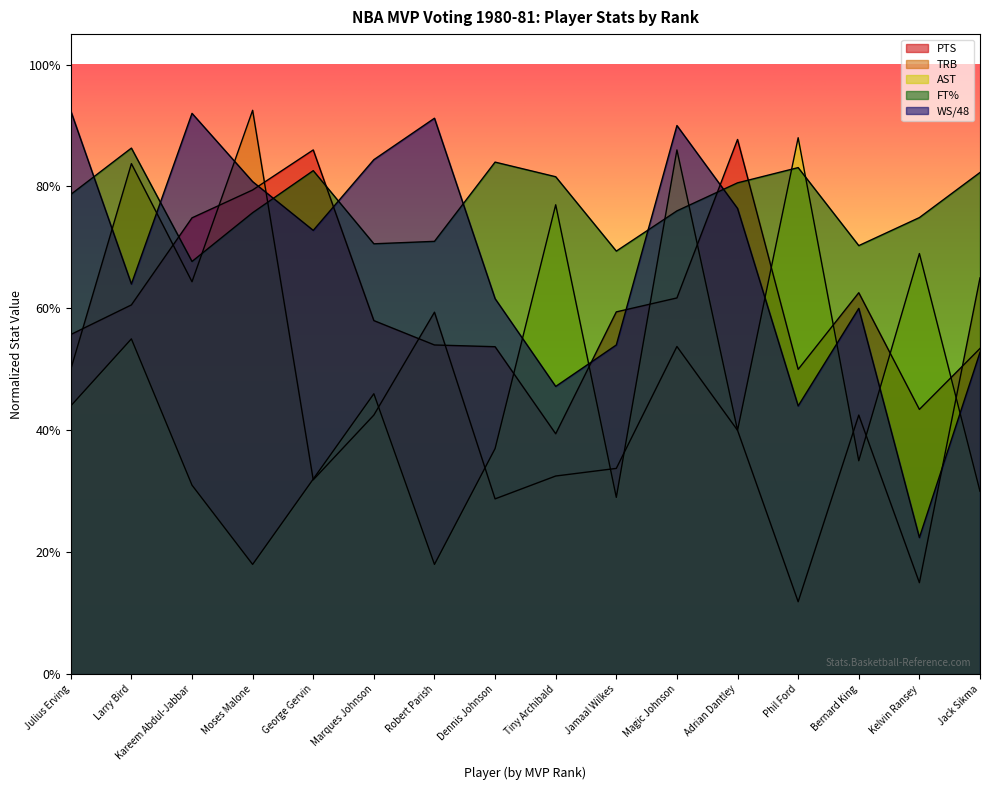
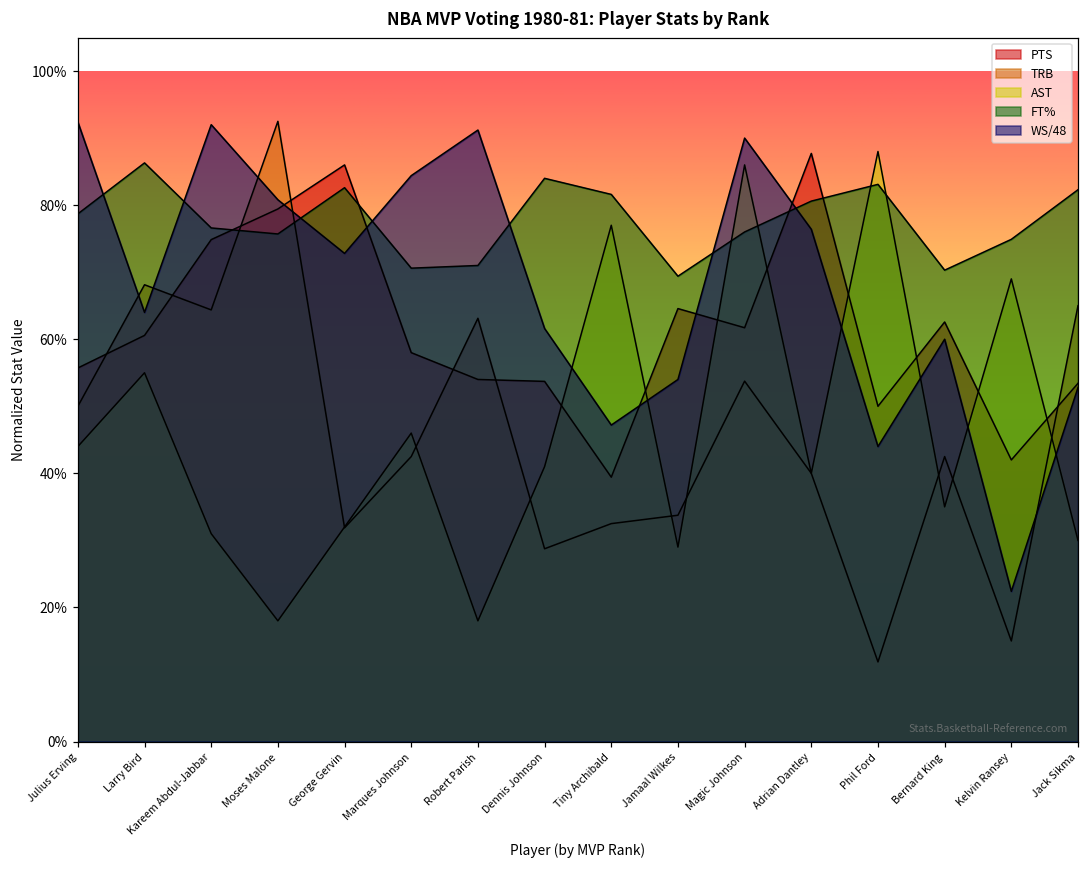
TRB, Larry Bird: 84% -> 68%
FT%, Kareem Abdul-Jabbar: 68% -> 77%
TRB, Robert Parish: 59% -> 63%
AST, Dennis Johnson: 37% -> 41%
PTS, Jamaal Wilkes: 59% -> 65%
PTS, Kelvin Ransey: 43% -> 42%
